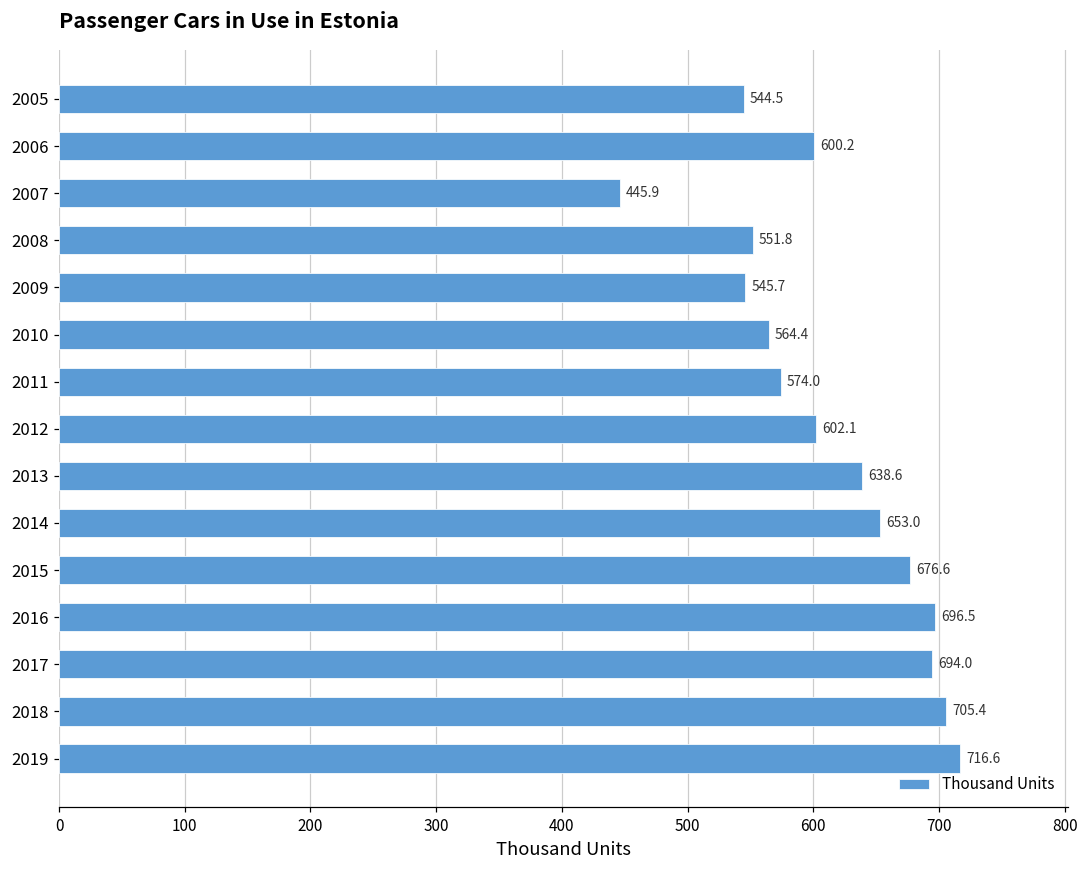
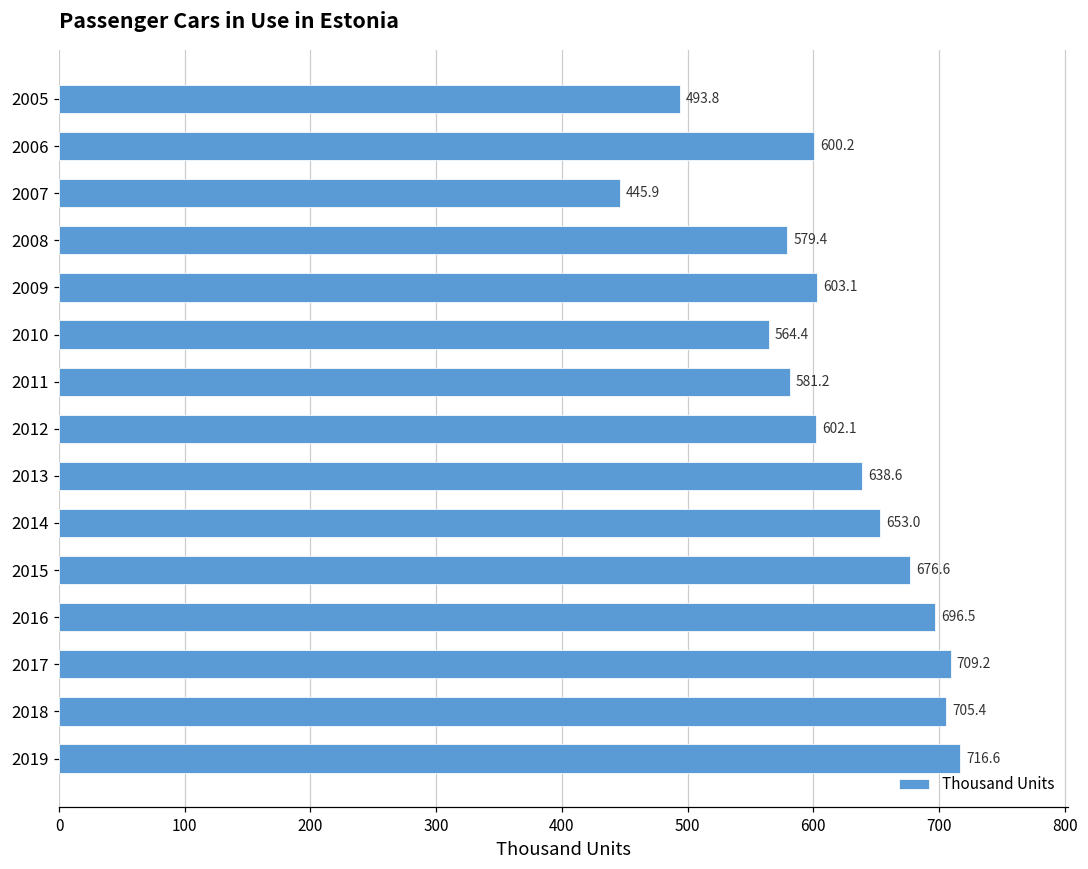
2005: 544.5 -> 493.8
2008: 551.8 -> 579.4
2009: 545.7 -> 603.1
2011: 574.0 -> 581.2
2017: 694.0 -> 709.2
